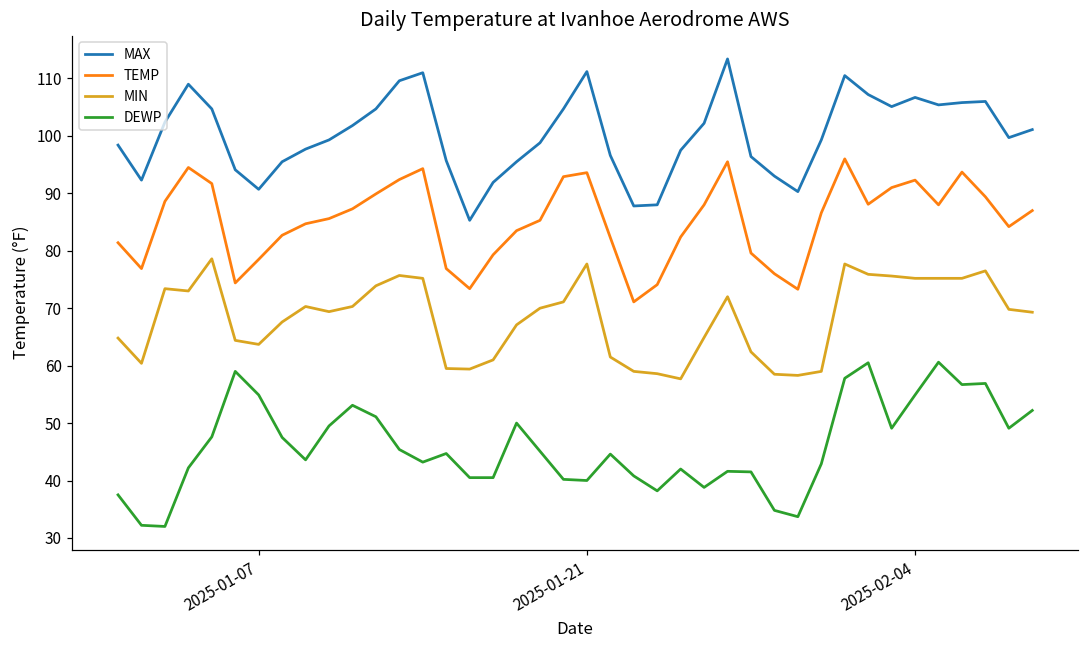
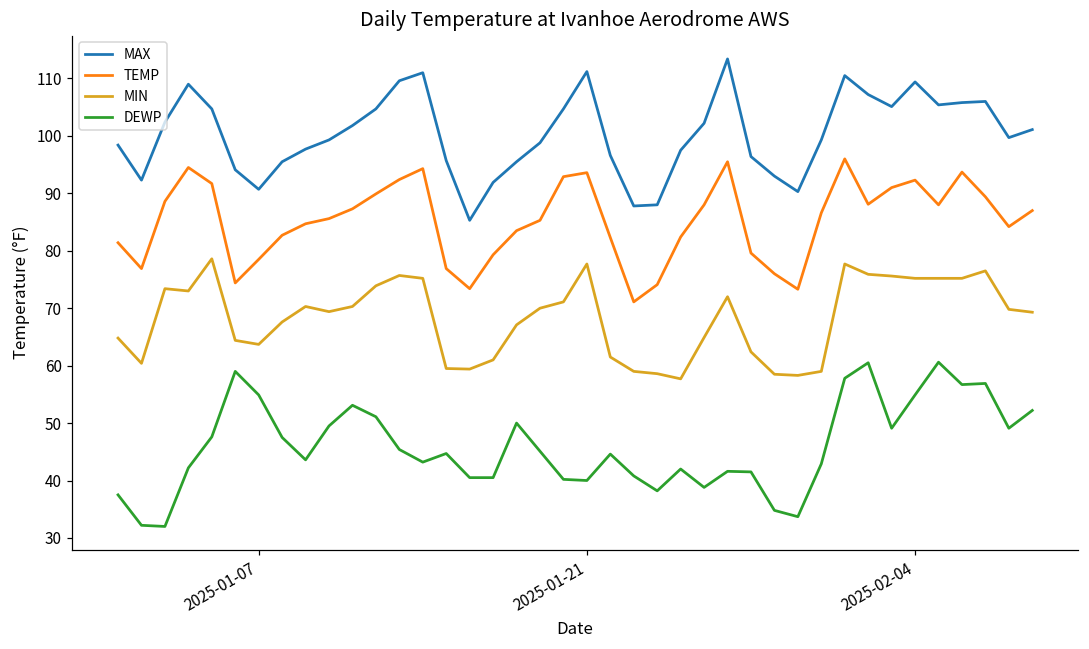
MAX, 2025-02-04: 107 -> 109
